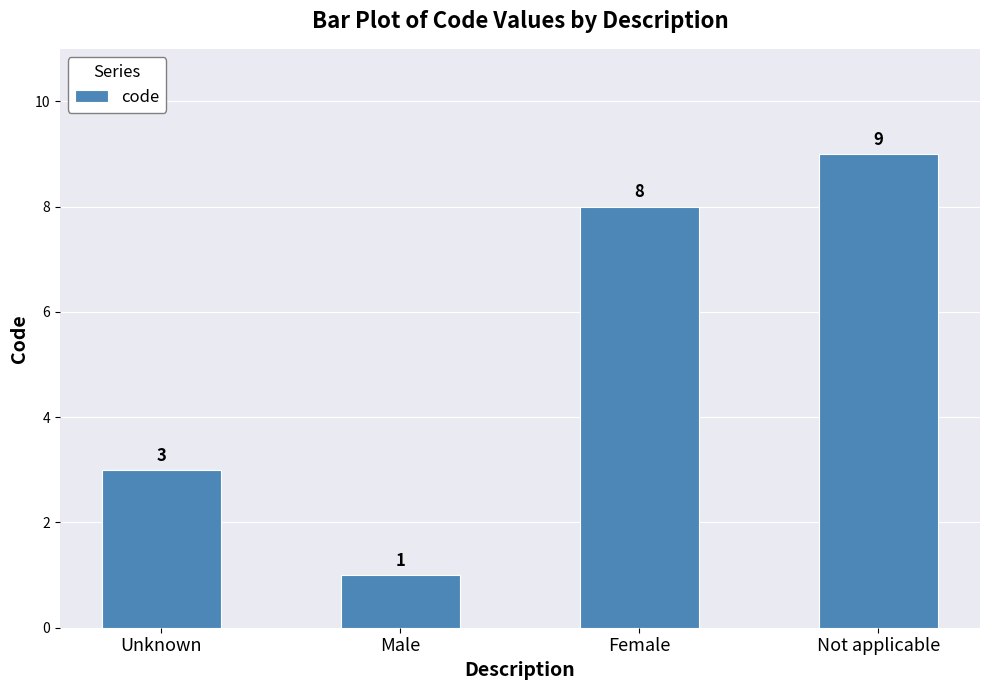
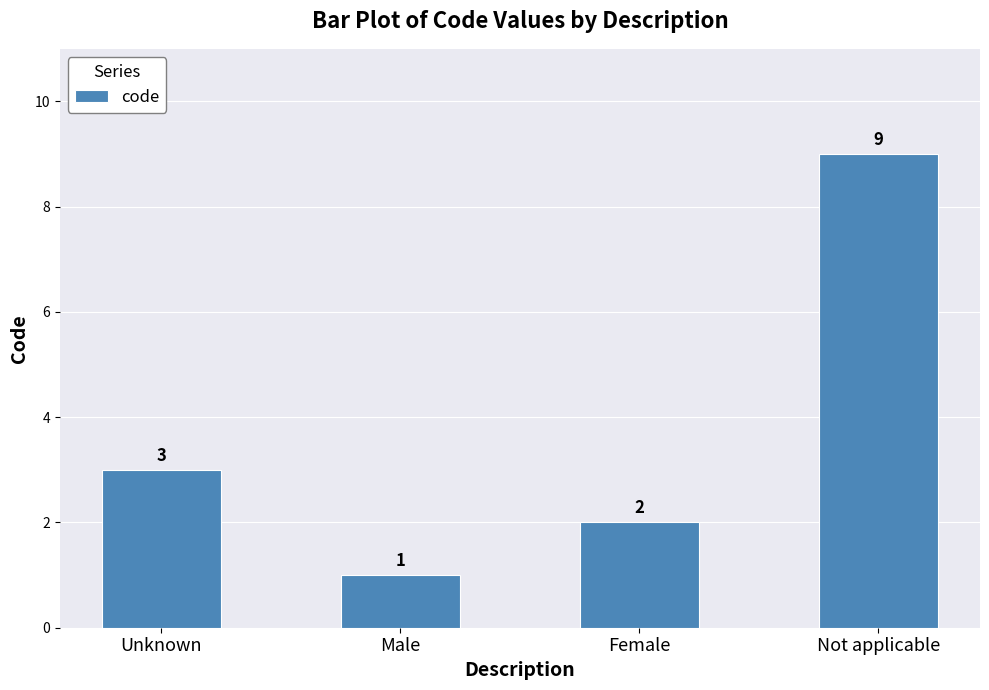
Female: 8 -> 2
